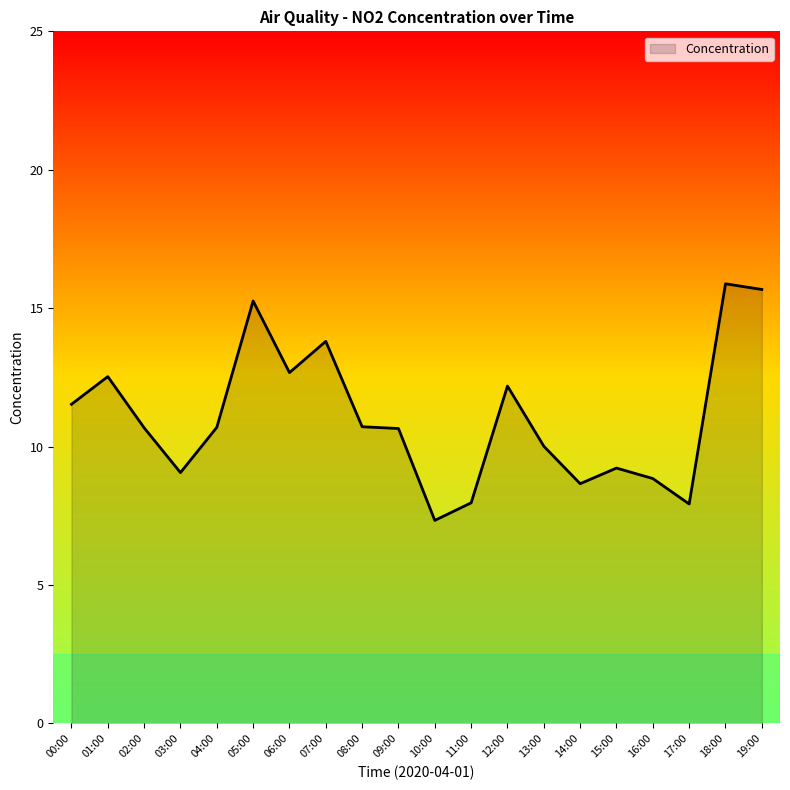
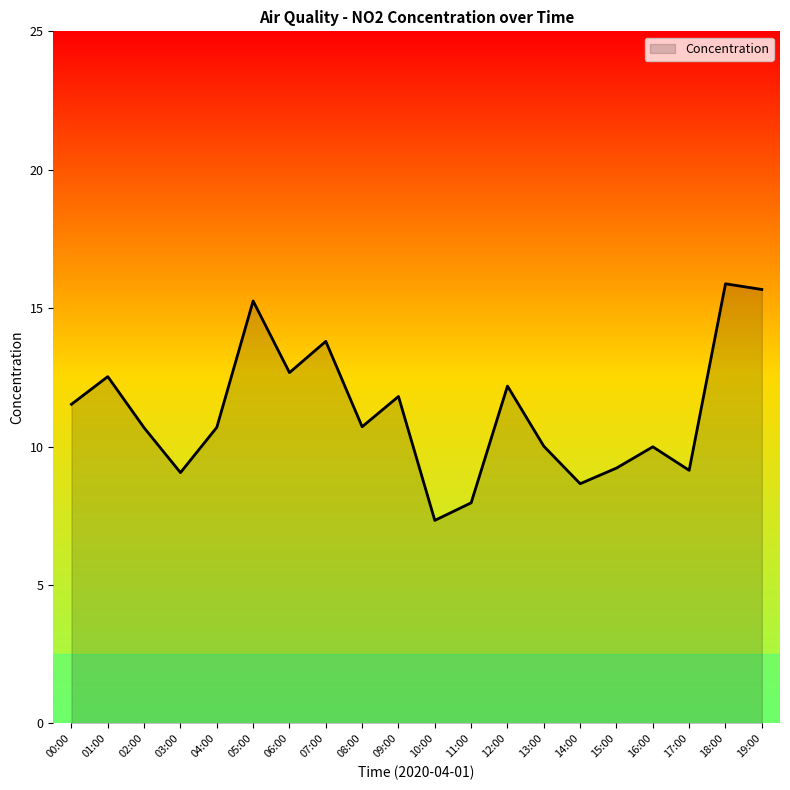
09:00: 10.7 -> 11.8
16:00: 8.8 -> 10.0
17:00: 7.9 -> 9.1
